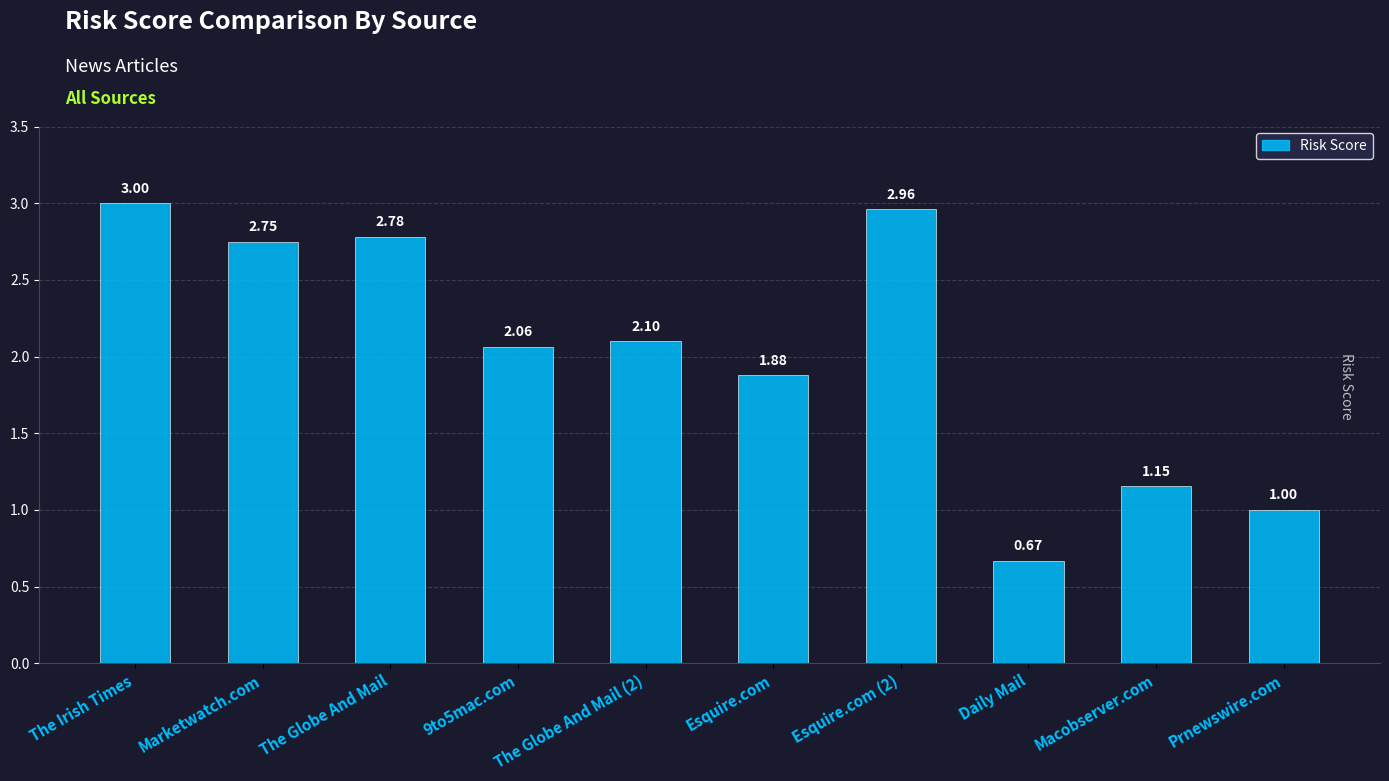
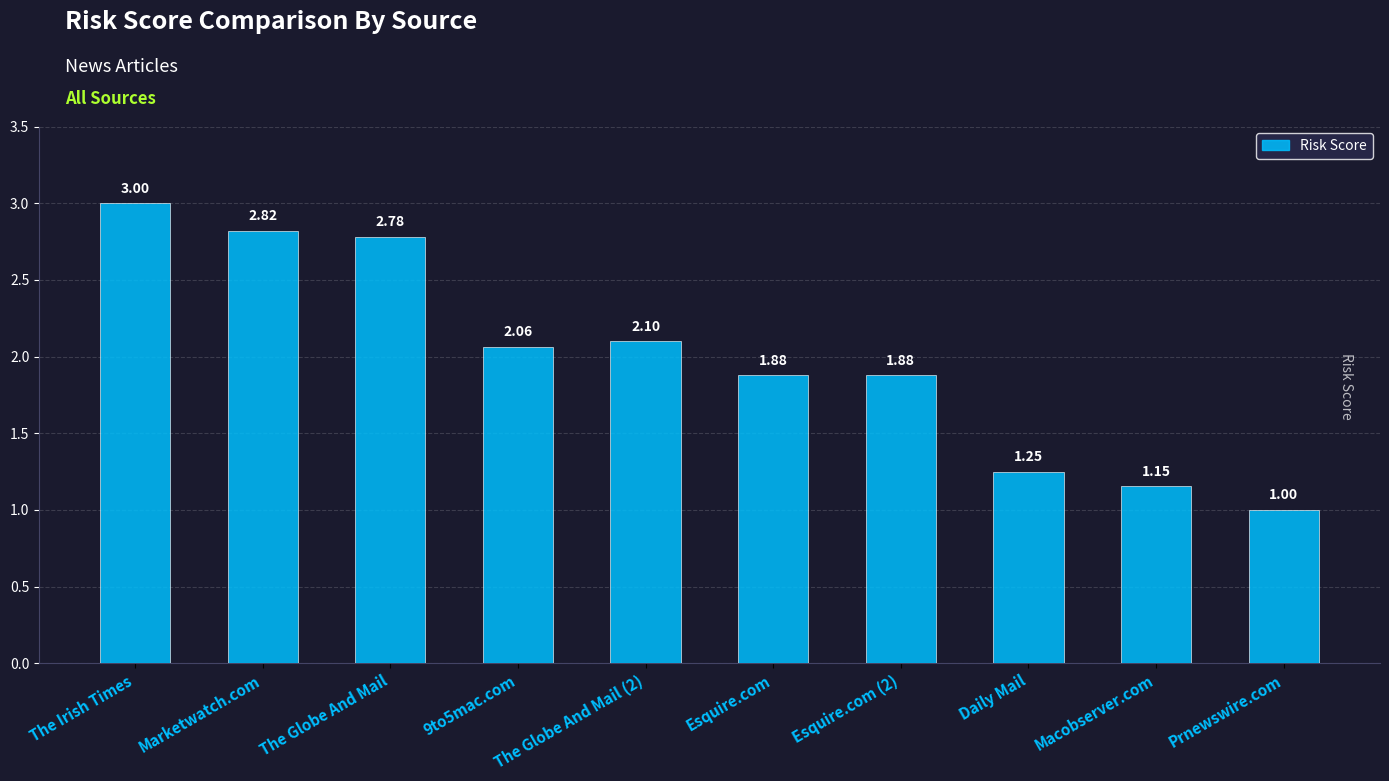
Marketwatch.com: 2.75 -> 2.82
Esquire.com (2): 2.96 -> 1.88
Daily Mail: 0.67 -> 1.25
